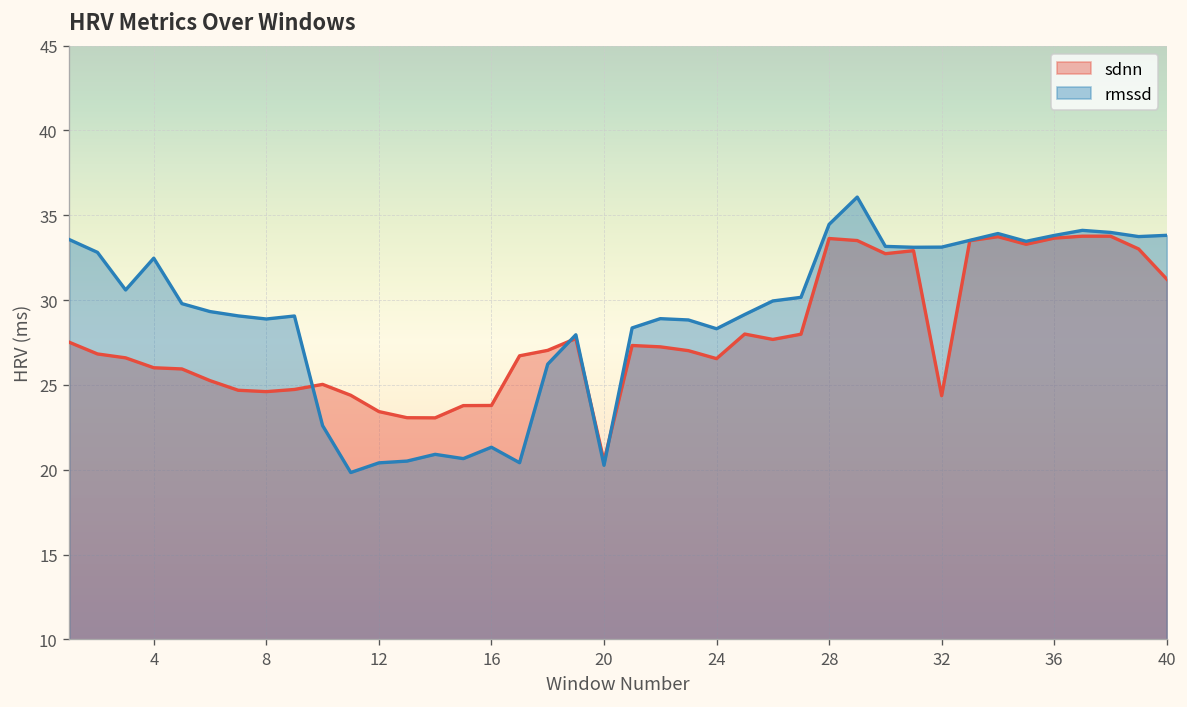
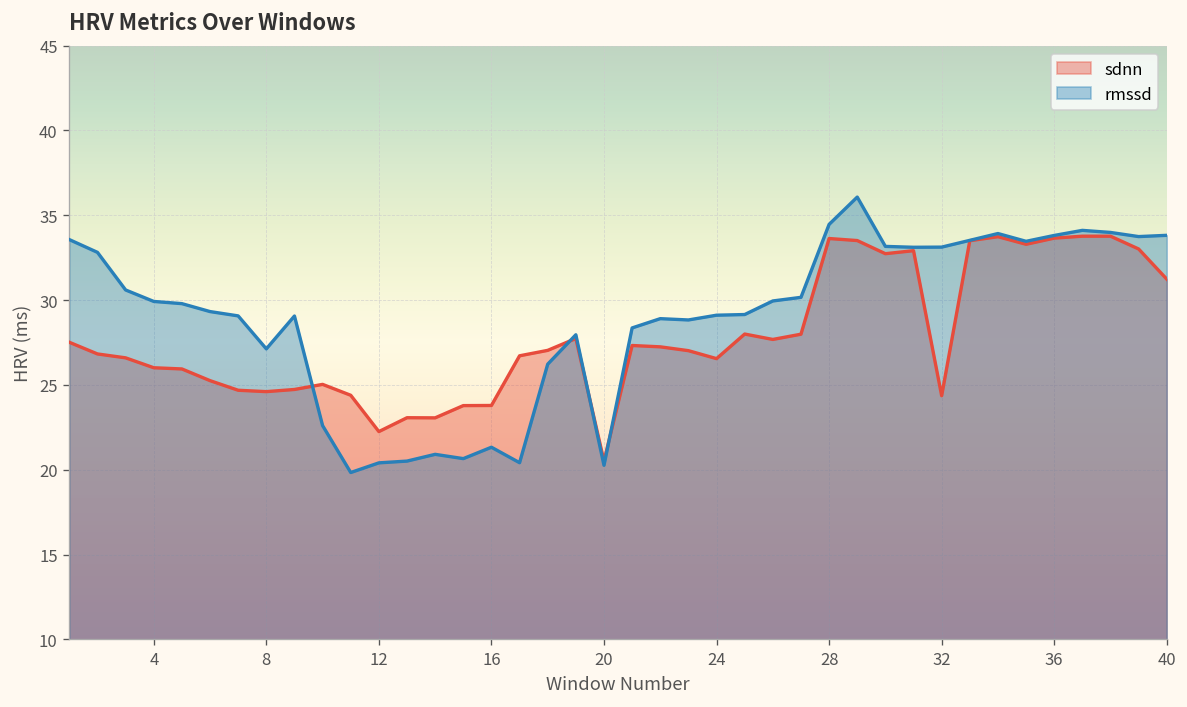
rmssd, 4: 32.5 -> 29.9
rmssd, 8: 28.9 -> 27.1
sdnn, 12: 23.4 -> 22.3
rmssd, 24: 28.3 -> 29.1
